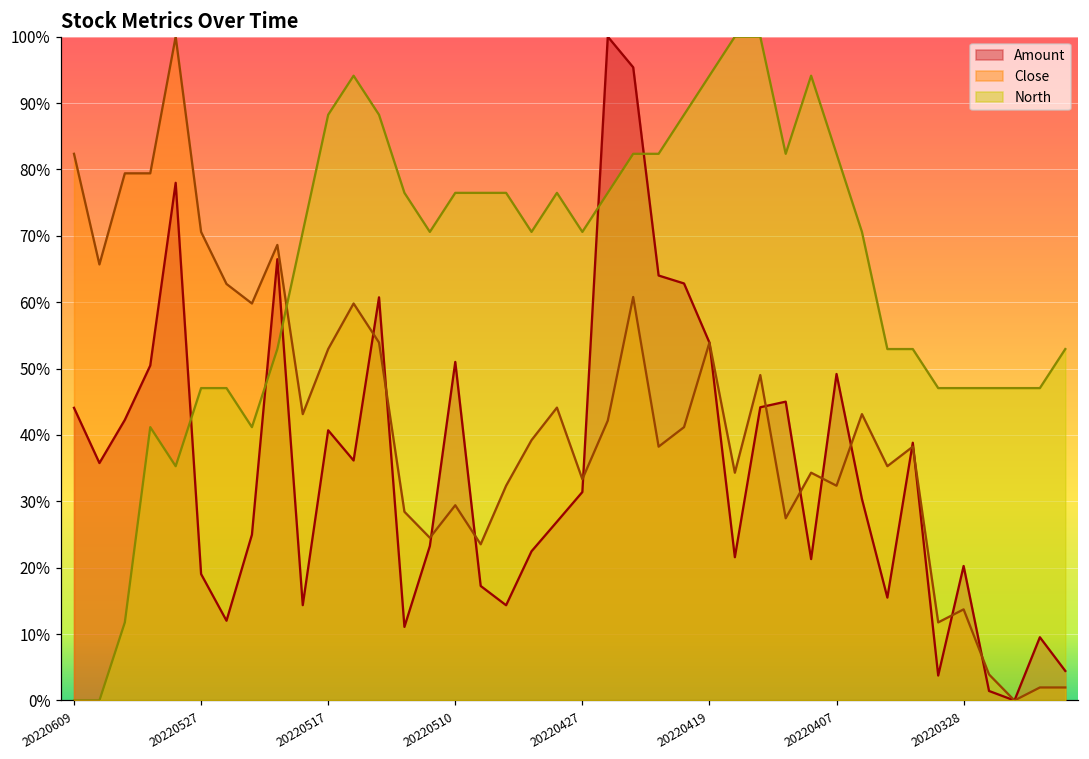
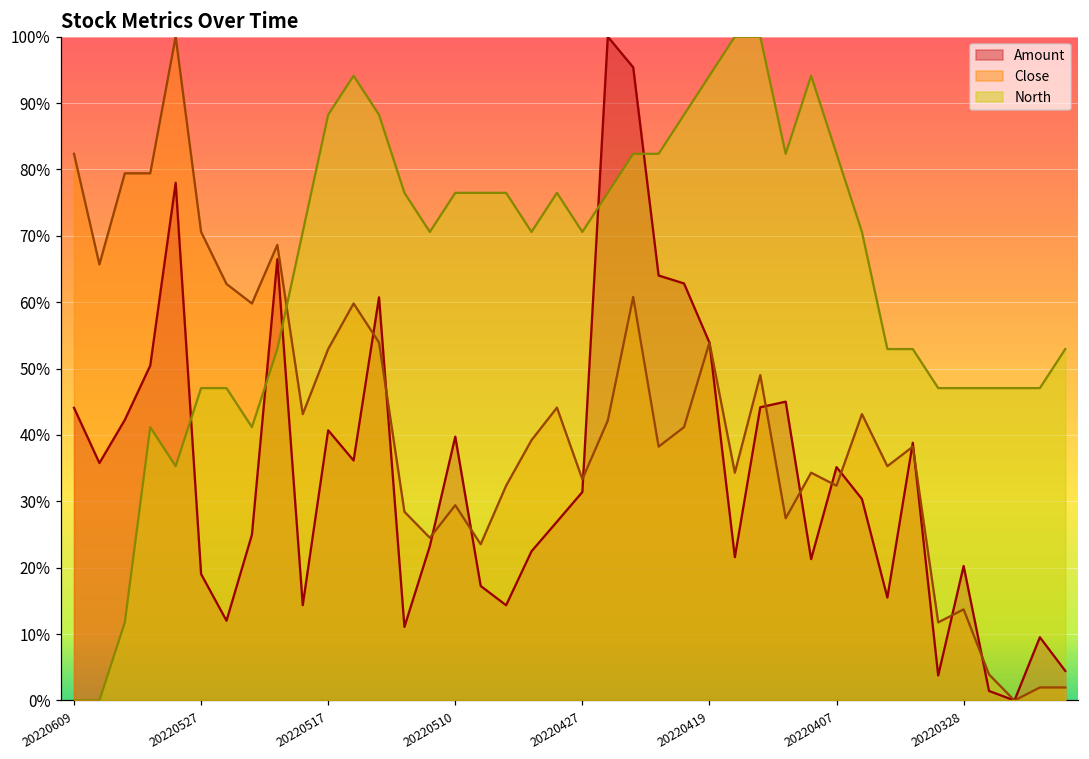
Amount, 20220510: 51% -> 40%
Amount, 20220407: 49% -> 35%
